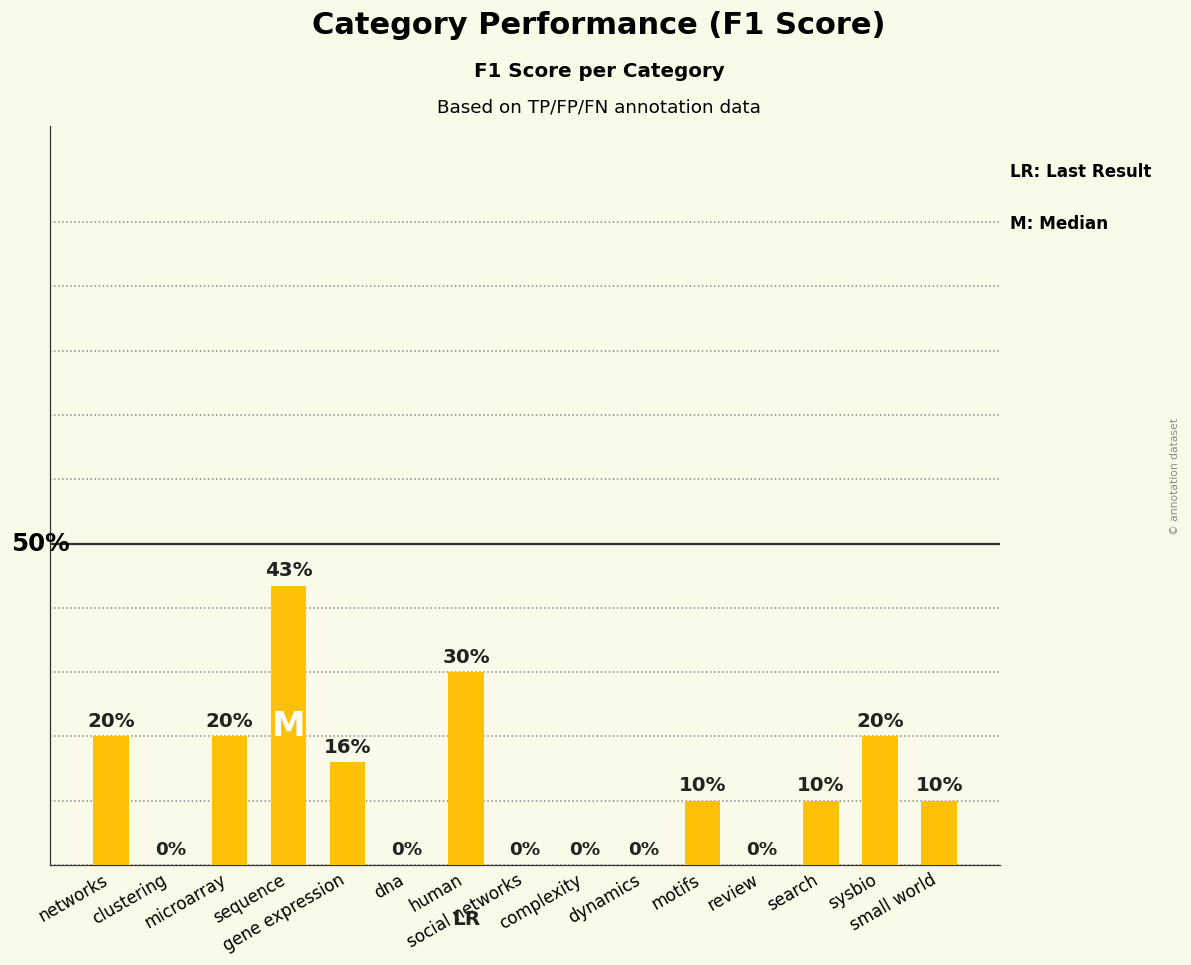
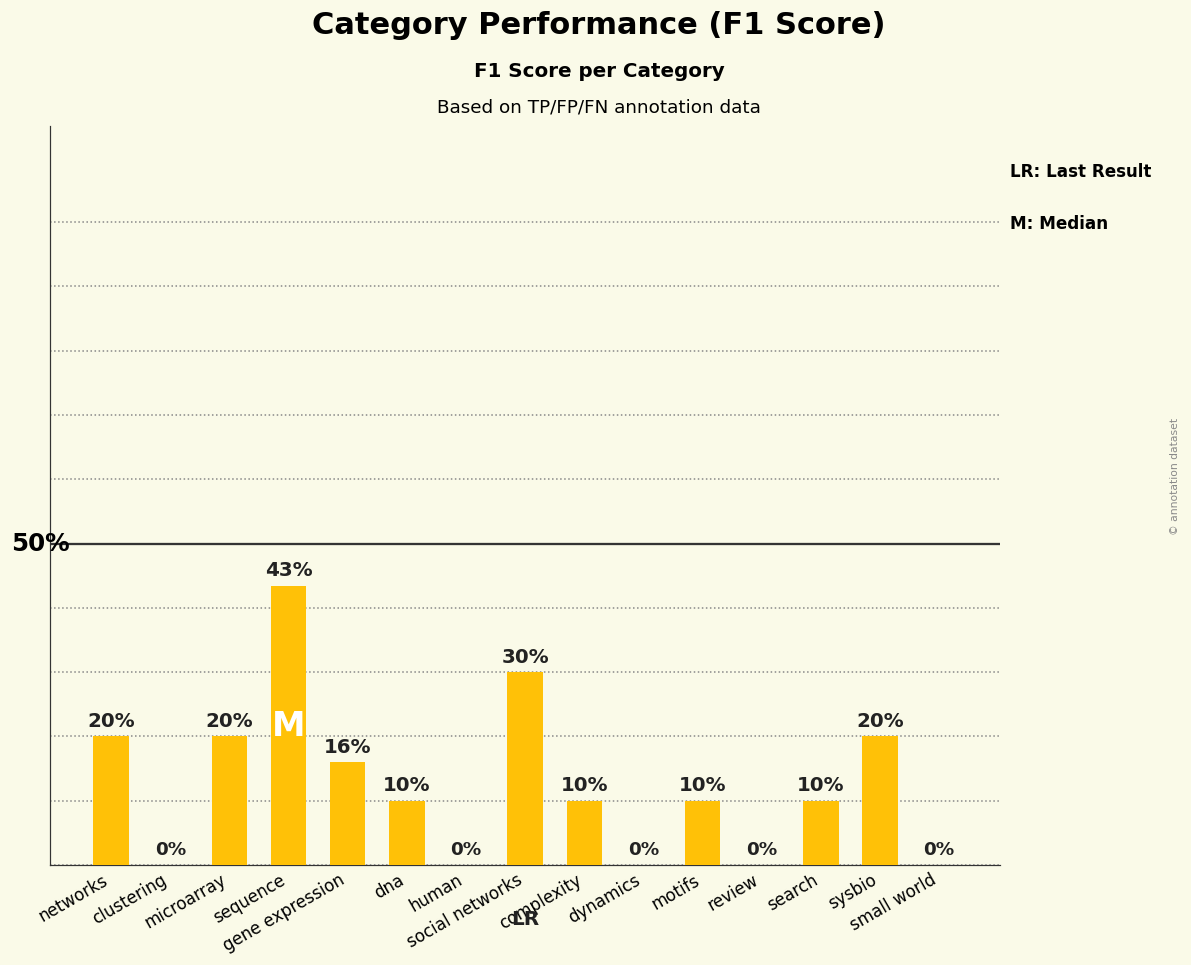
dna: 0% -> 10%
human: 30% -> 0%
social networks: 0% -> 30%
complexity: 0% -> 10%
small world: 10% -> 0%
